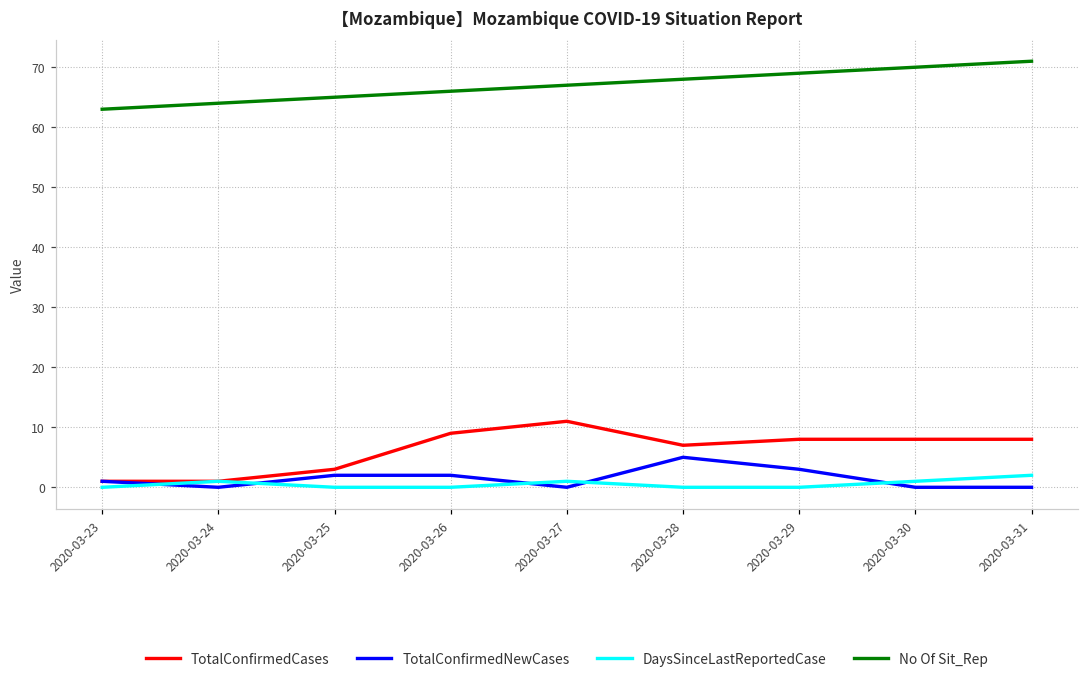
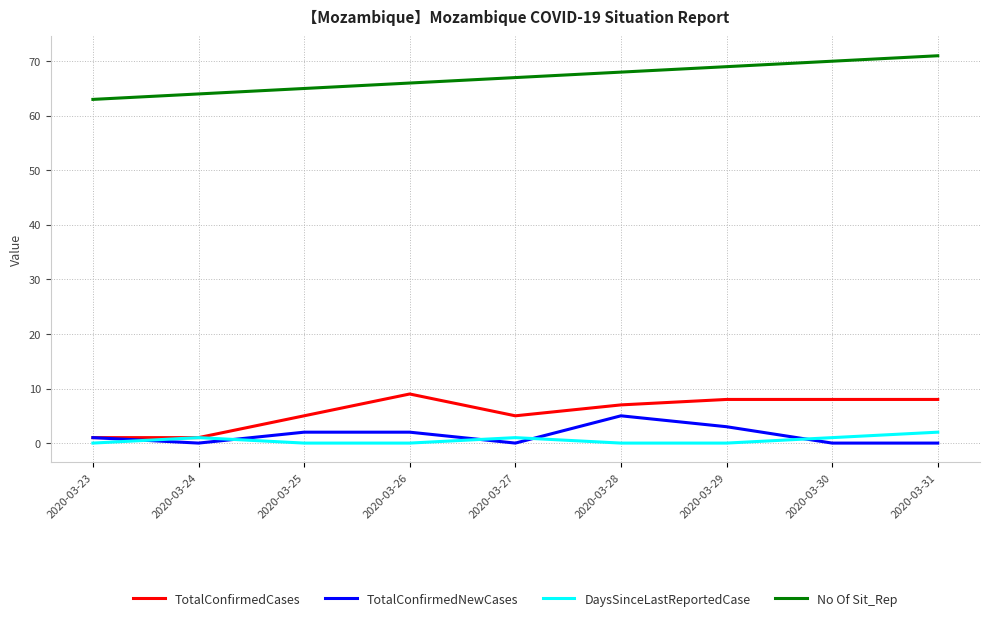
TotalConfirmedCases, 2020-03-25: 3 -> 5
TotalConfirmedCases, 2020-03-27: 11 -> 5
